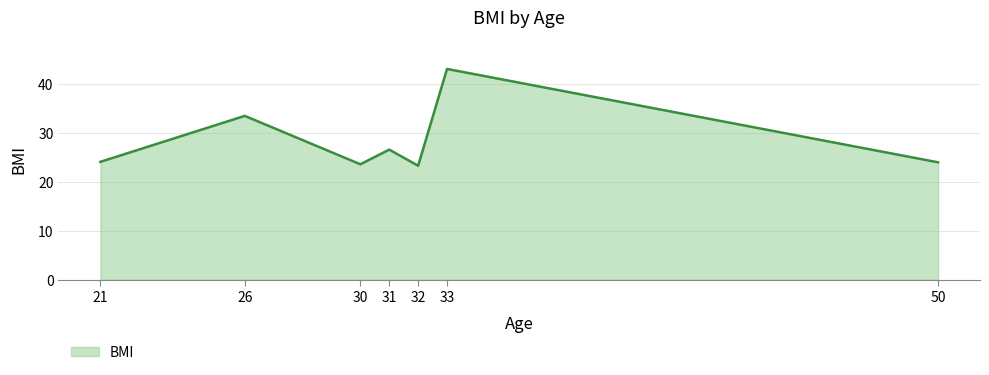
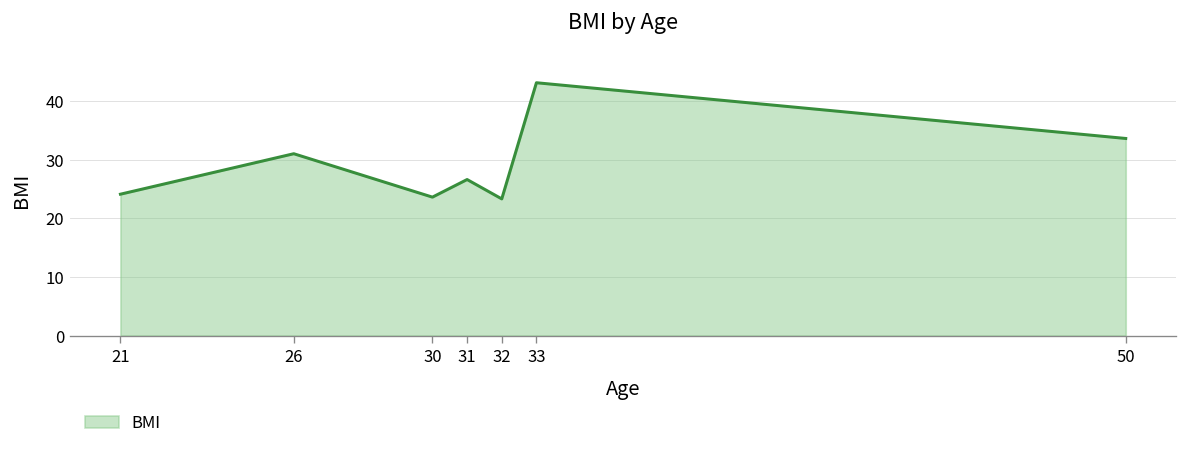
26: 34 -> 31
50: 24 -> 34
